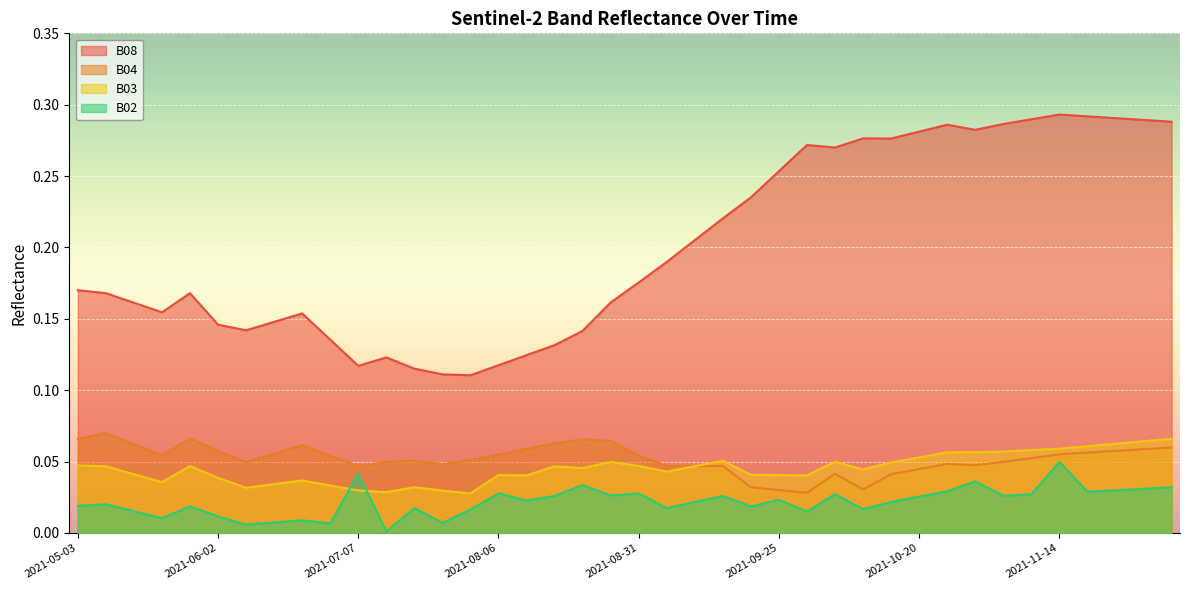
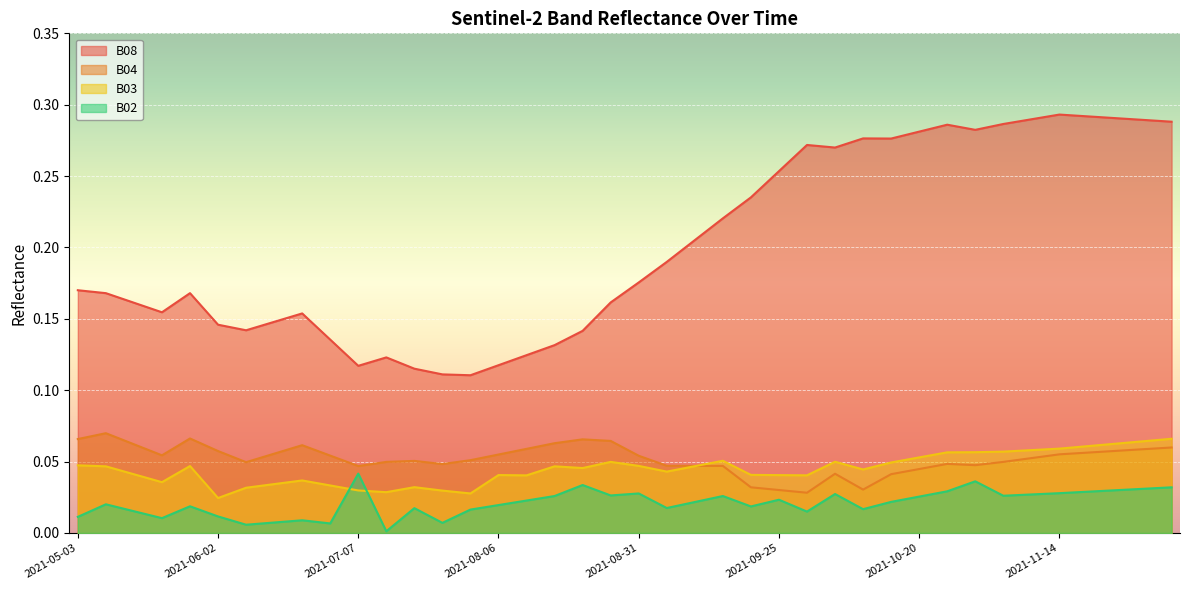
B02, 2021-05-03: 0.019 -> 0.011
B03, 2021-06-02: 0.039 -> 0.025
B02, 2021-08-06: 0.028 -> 0.020
B02, 2021-11-14: 0.050 -> 0.028
